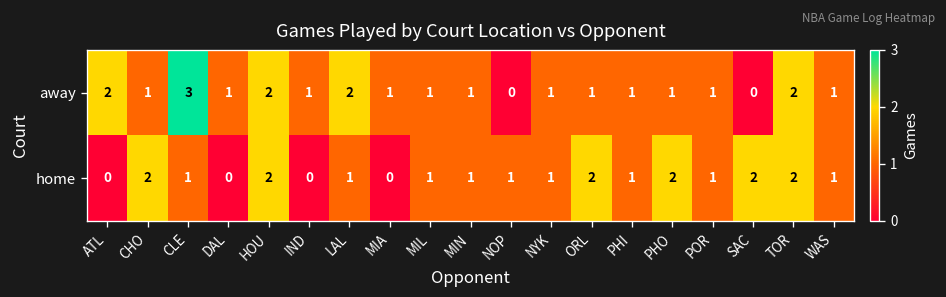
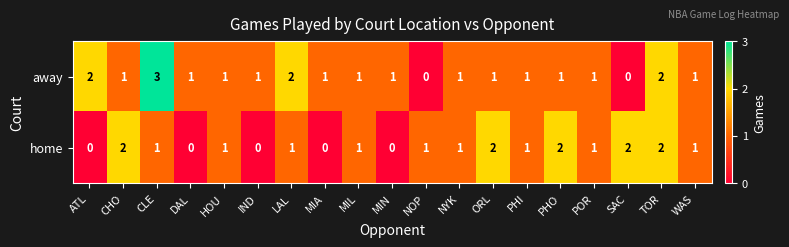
away, HOU: 2 -> 1
home, HOU: 2 -> 1
home, MIN: 1 -> 0
